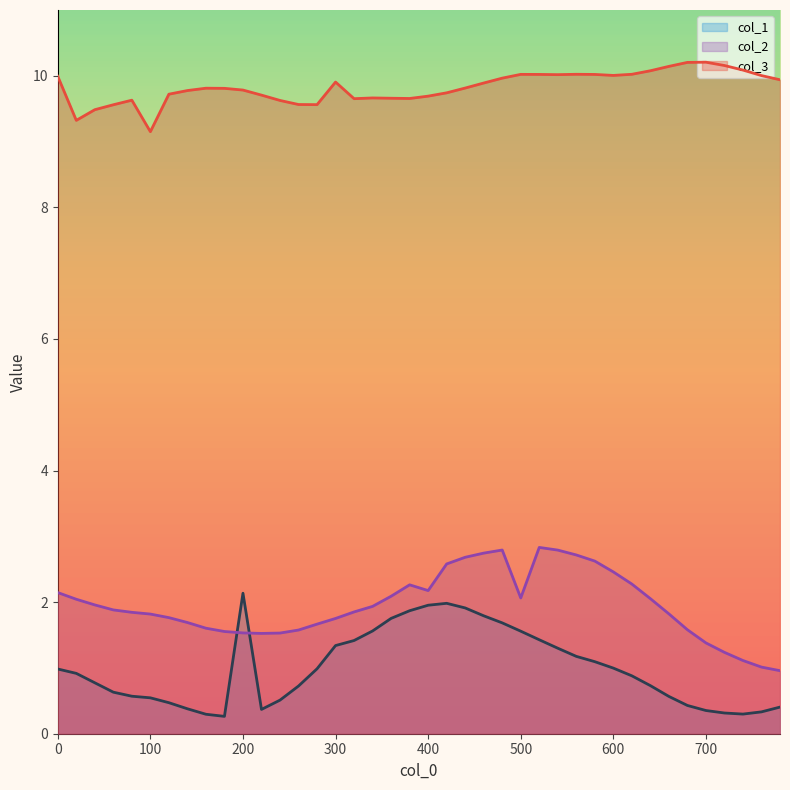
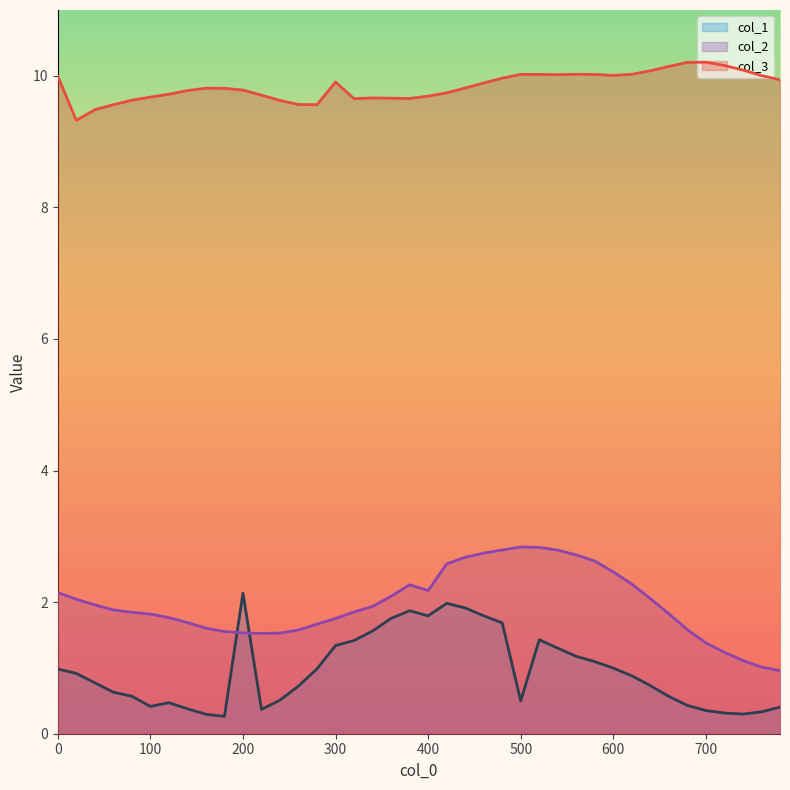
col_1, 100: 0.5 -> 0.4
col_3, 100: 9.2 -> 9.7
col_1, 400: 2.0 -> 1.8
col_1, 500: 1.6 -> 0.5
col_2, 500: 2.1 -> 2.8
